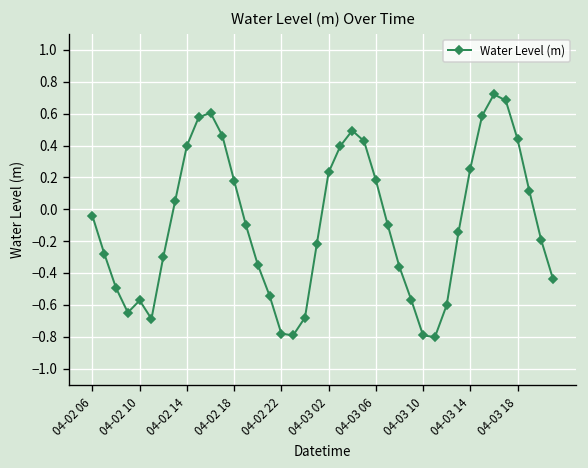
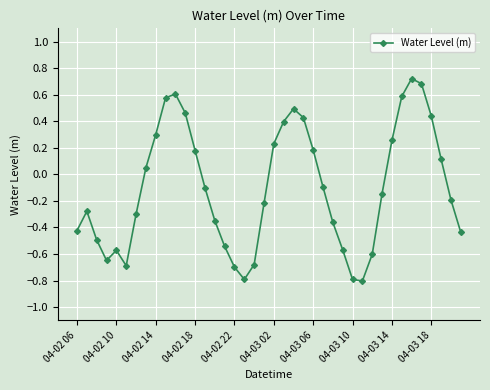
04-02 06: -0.04 -> -0.42
04-02 14: 0.40 -> 0.30
04-02 22: -0.78 -> -0.70
